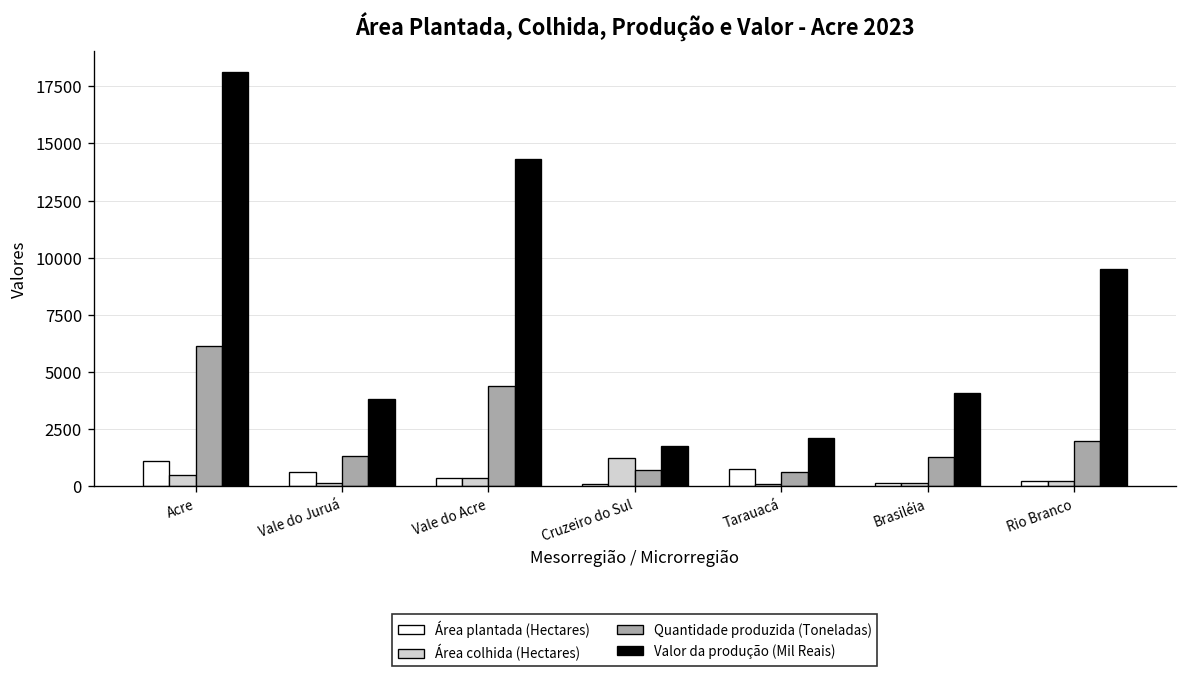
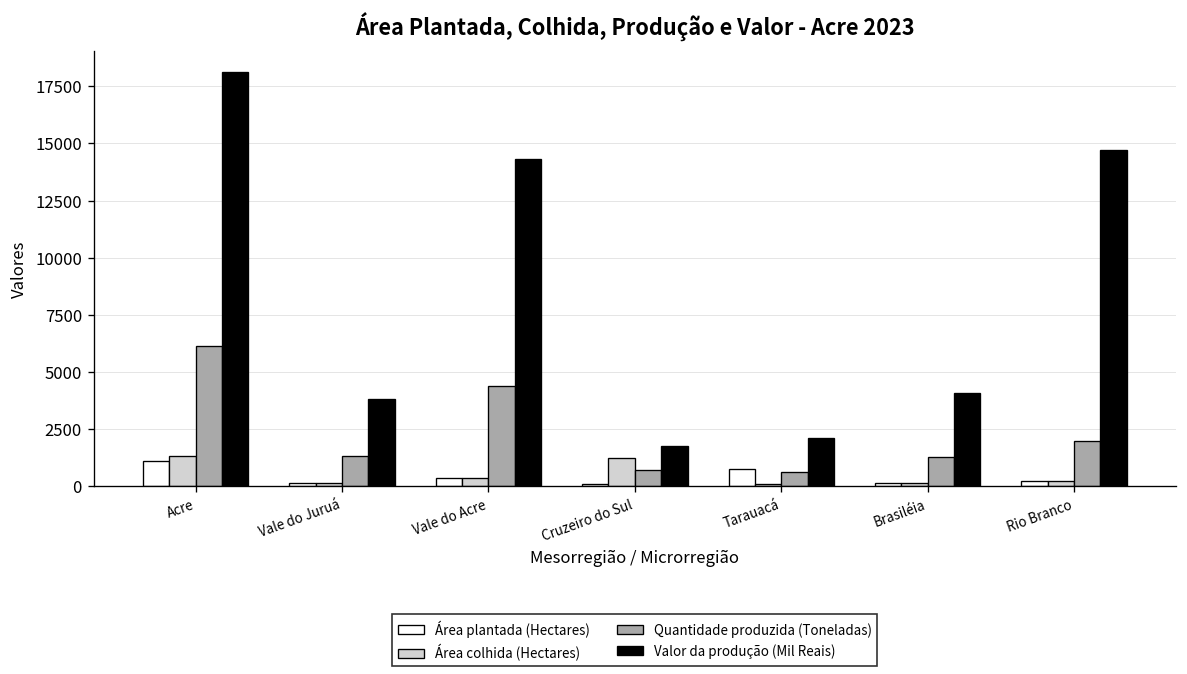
Área colhida (Hectares), Acre: 500 -> 1300
Área plantada (Hectares), Vale do Juruá: 600 -> 100
Valor da produção (Mil Reais), Rio Branco: 9500 -> 14700
